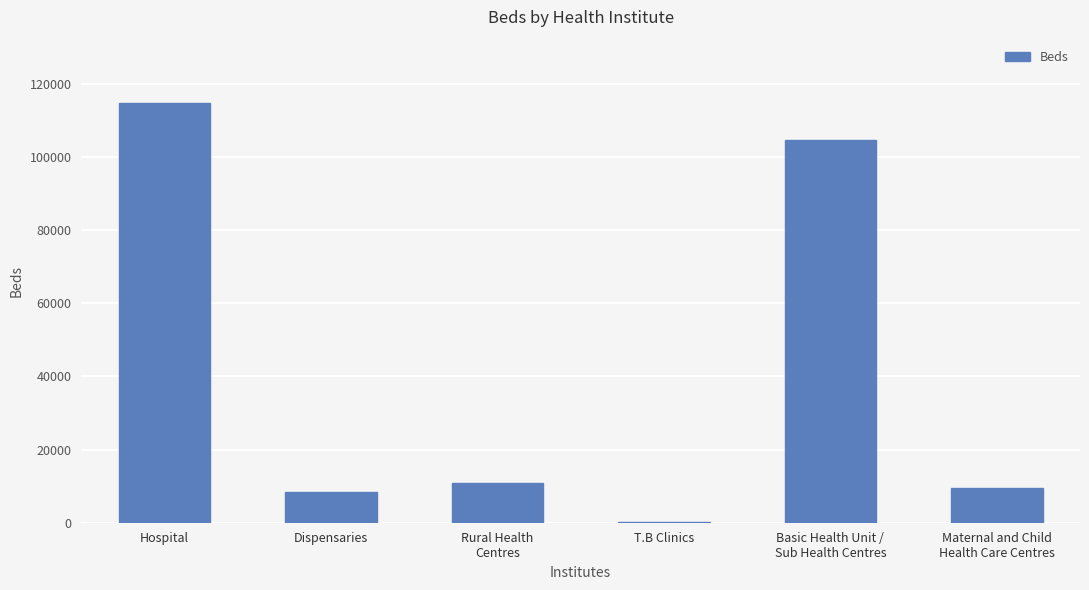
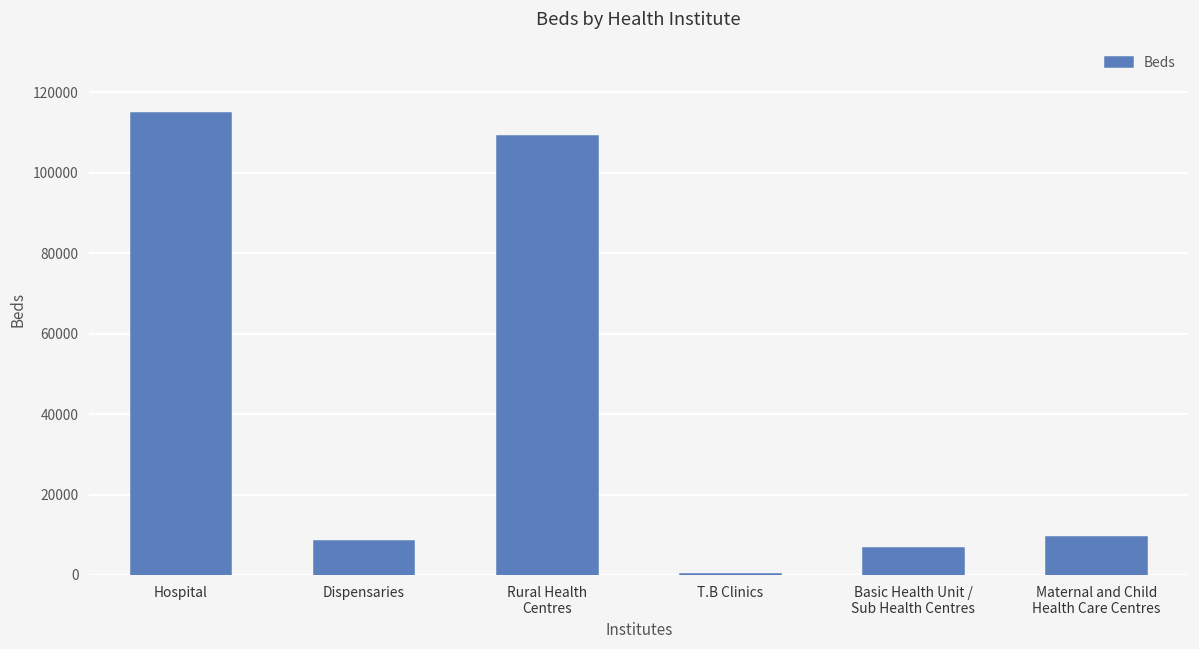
Rural Health Centres: 11000 -> 109000
Basic Health Unit / Sub Health Centres: 105000 -> 7000
